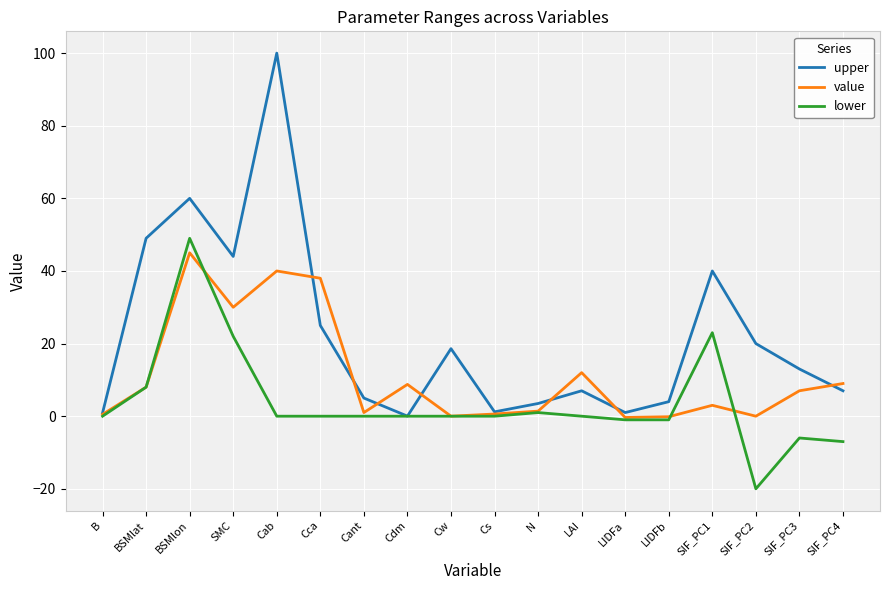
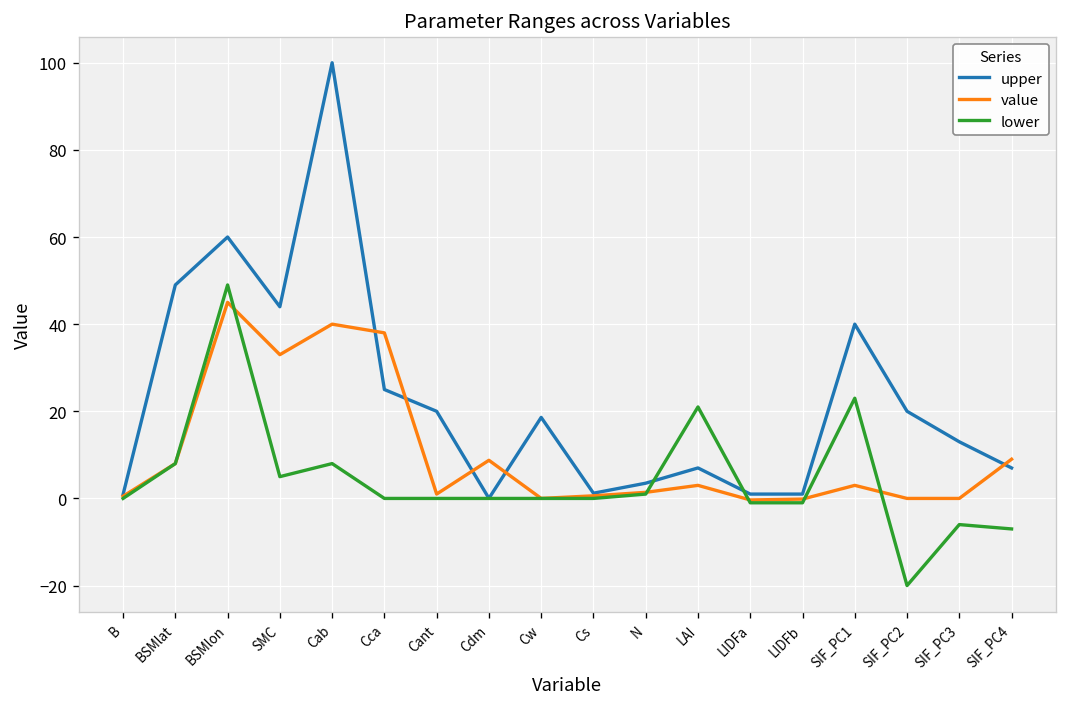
value, SMC: 30 -> 33
lower, SMC: 22 -> 5
lower, Cab: 0 -> 8
upper, Cant: 5 -> 20
value, LAI: 12 -> 3
lower, LAI: 0 -> 21
upper, LIDFb: 4 -> 1
value, SIF_PC3: 7 -> 0
